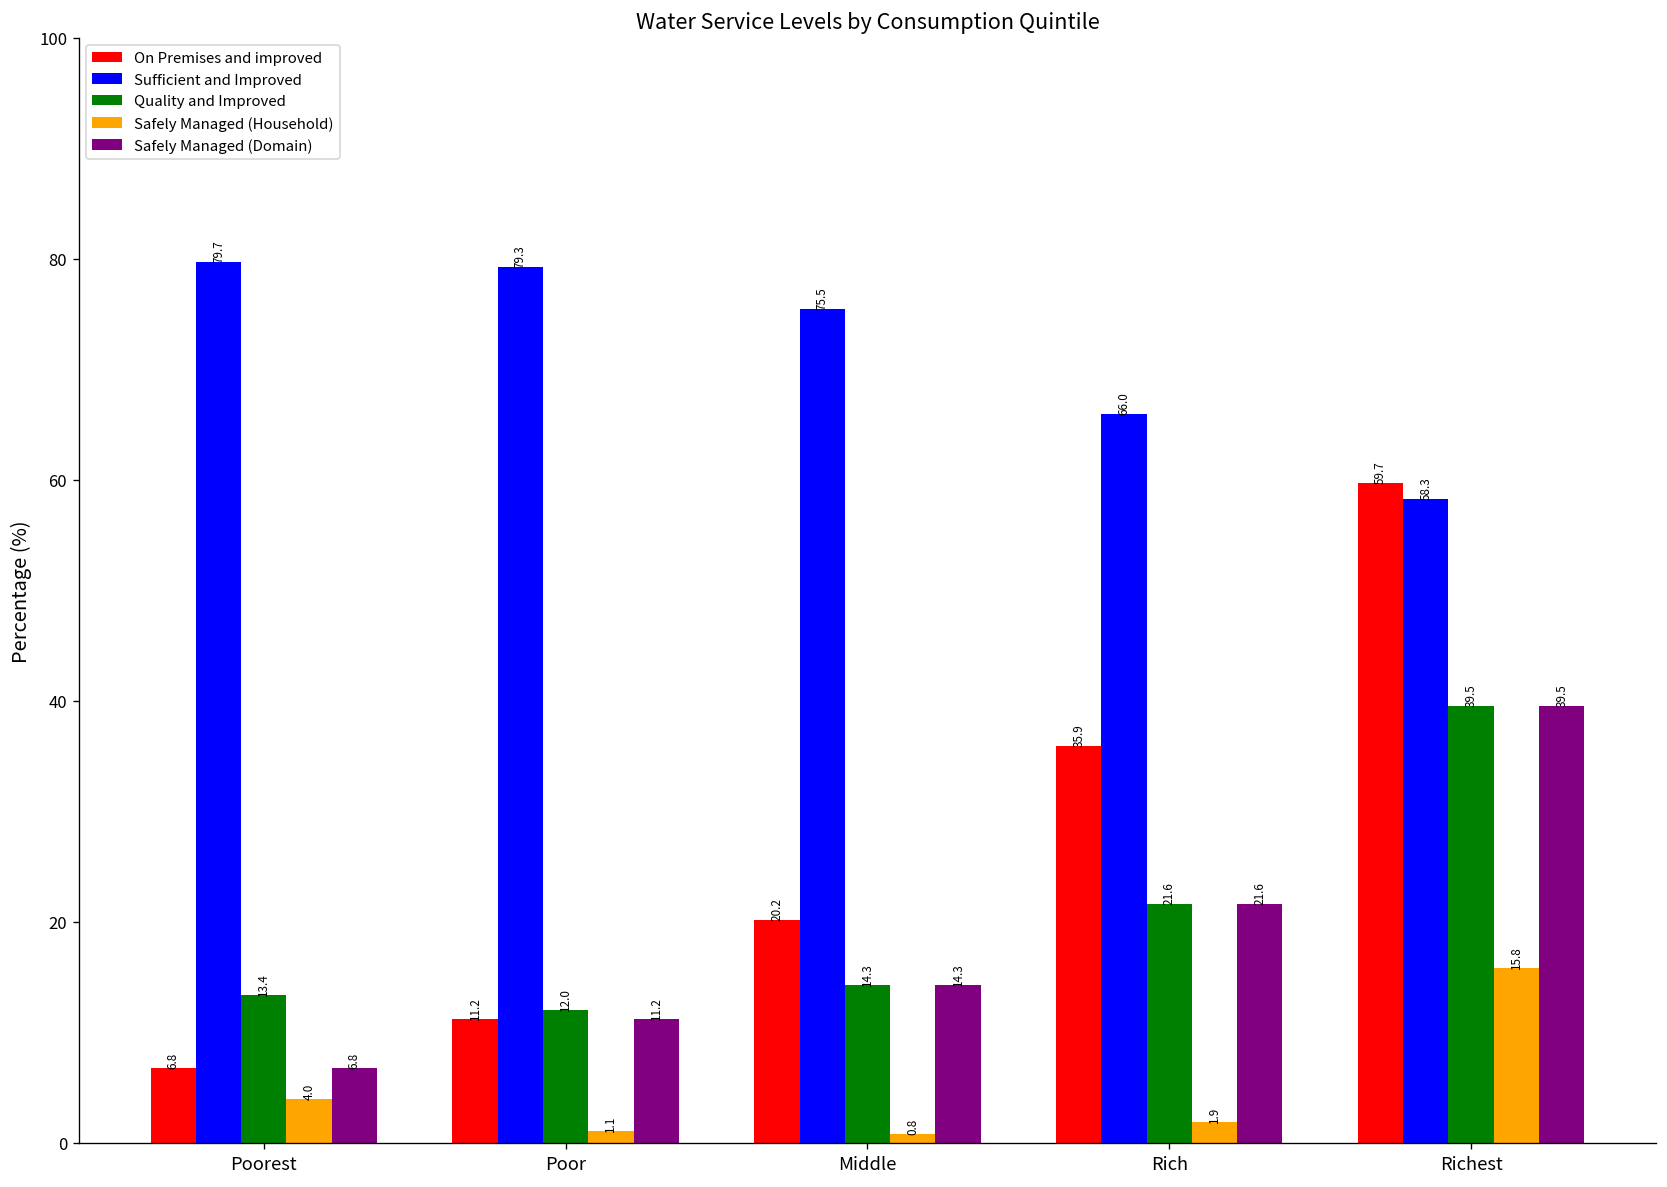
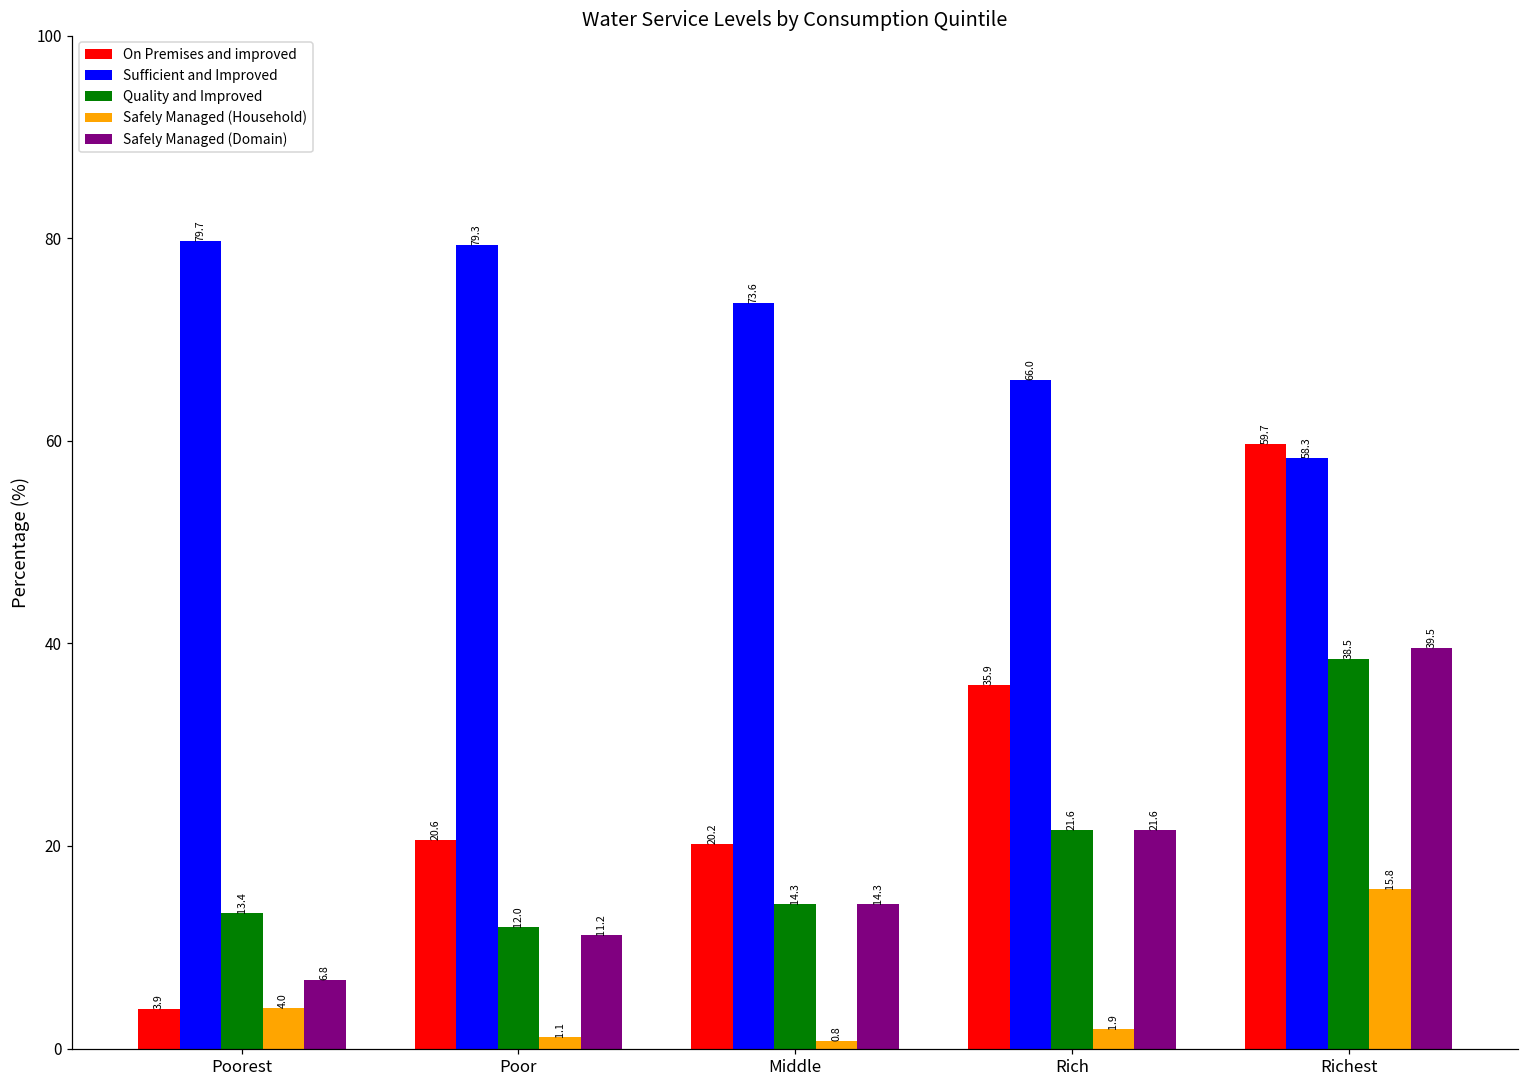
On Premises and improved, Poorest: 6.8 -> 3.9
On Premises and improved, Poor: 11.2 -> 20.6
Sufficient and Improved, Middle: 75.5 -> 73.6
Quality and Improved, Richest: 39.5 -> 38.5
